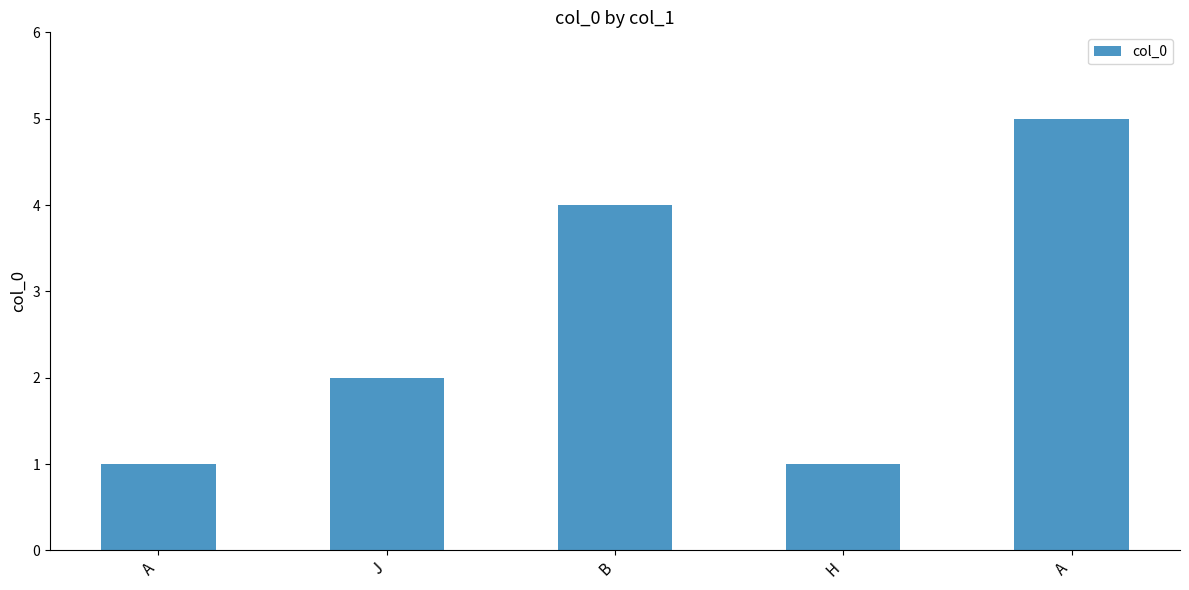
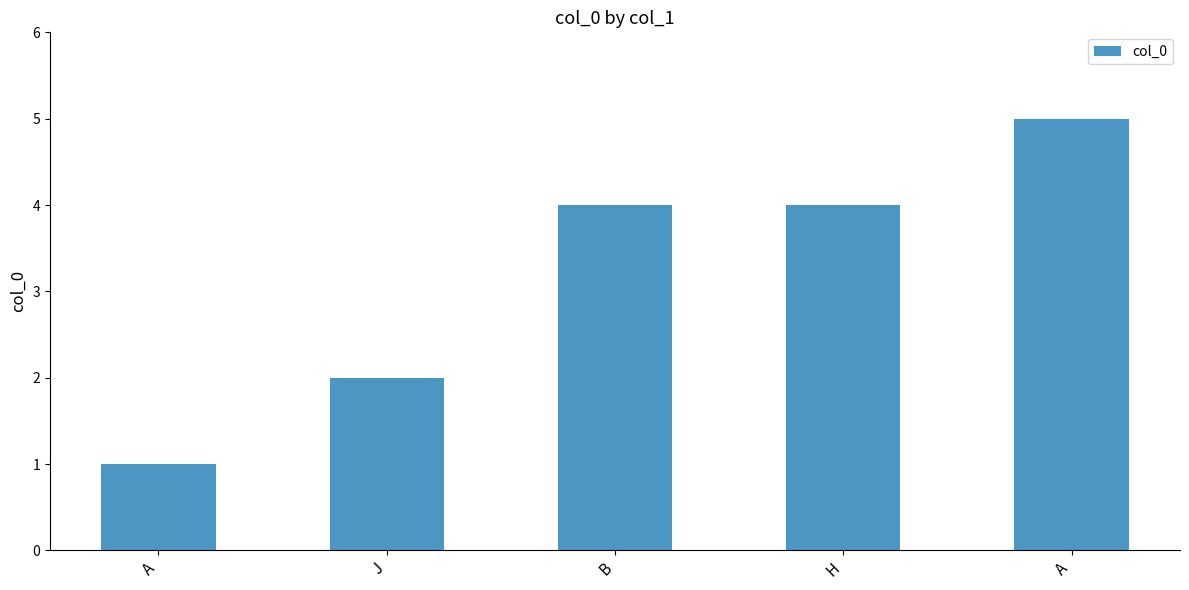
H: 1 -> 4
